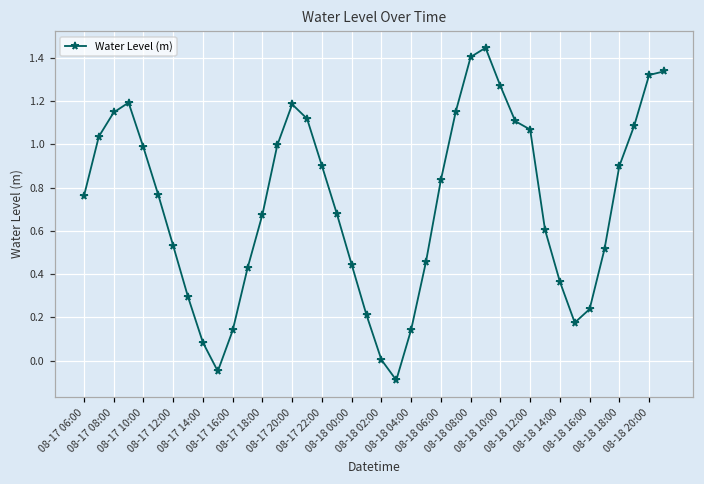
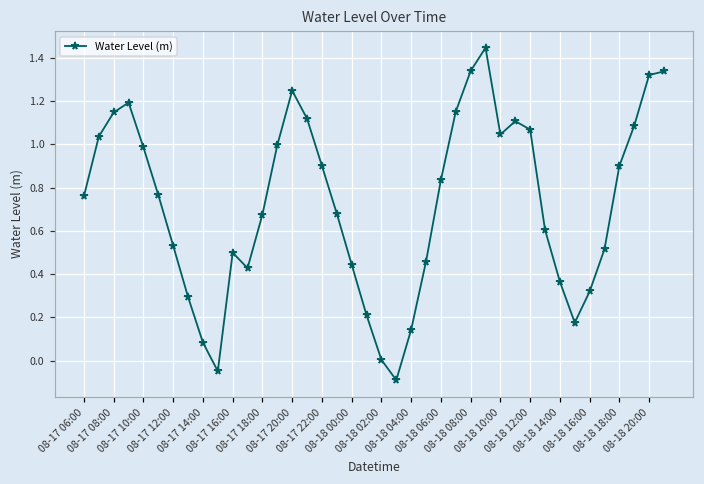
08-17 16:00: 0.14 -> 0.50
08-17 20:00: 1.19 -> 1.25
08-18 08:00: 1.40 -> 1.34
08-18 10:00: 1.27 -> 1.05
08-18 16:00: 0.24 -> 0.32
